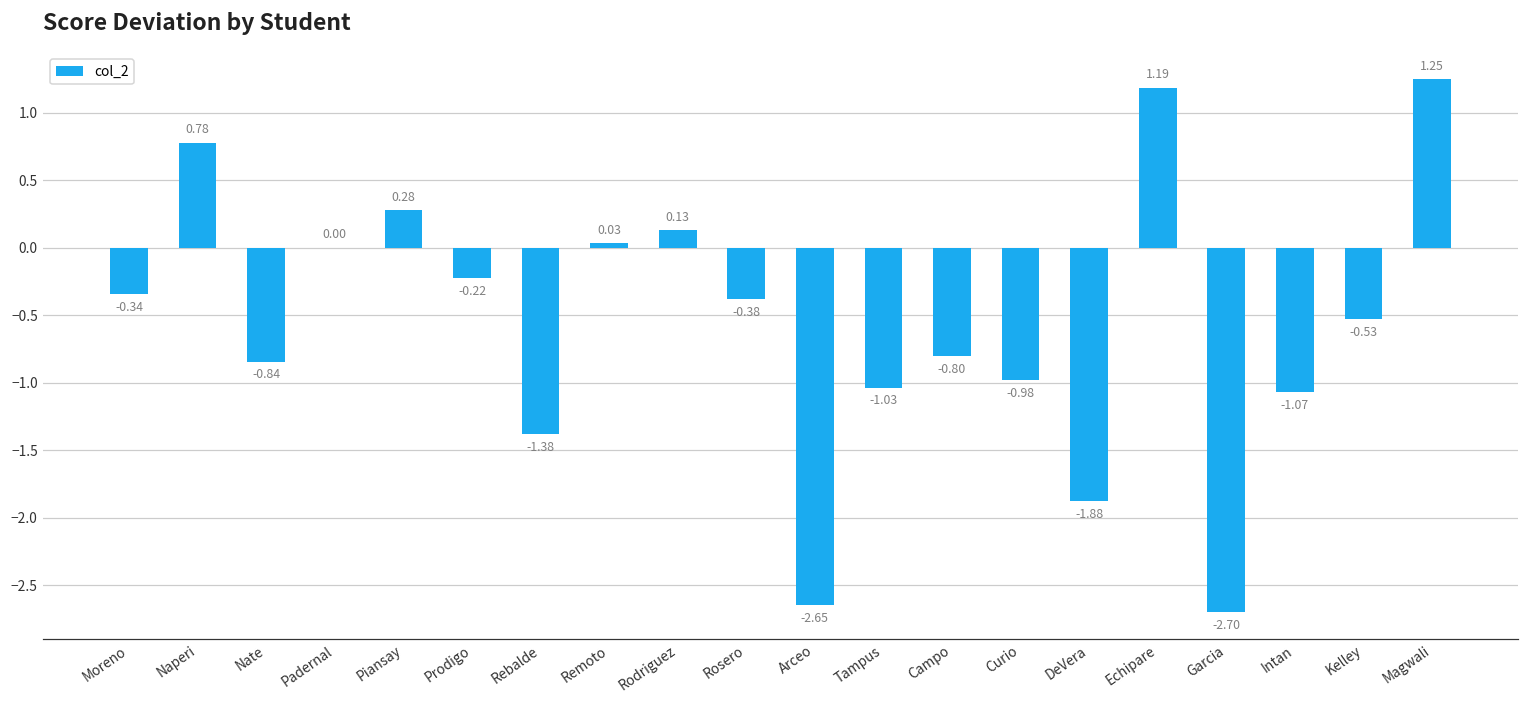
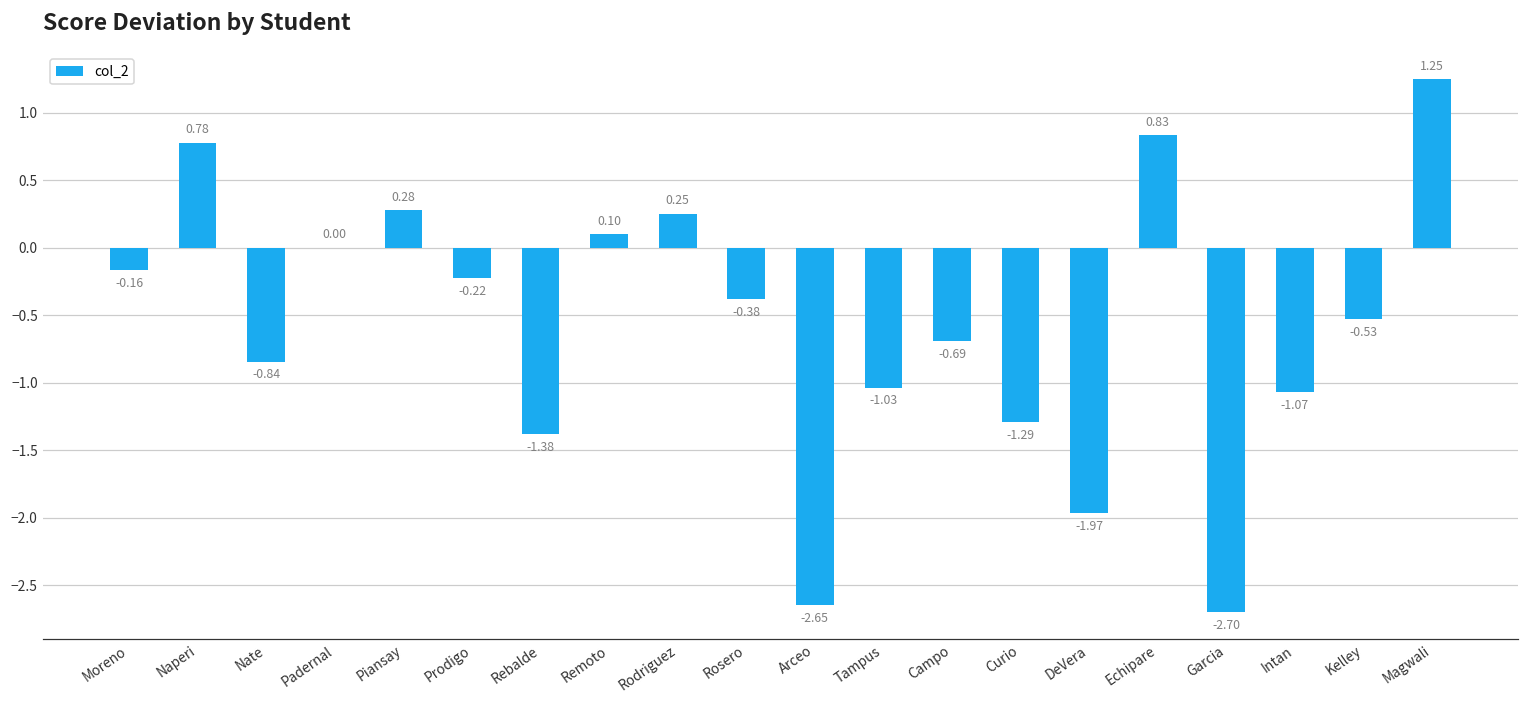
Moreno: -0.34 -> -0.16
Remoto: 0.03 -> 0.10
Rodriguez: 0.13 -> 0.25
Campo: -0.80 -> -0.69
Curio: -0.98 -> -1.29
DeVera: -1.88 -> -1.97
Echipare: 1.19 -> 0.83
